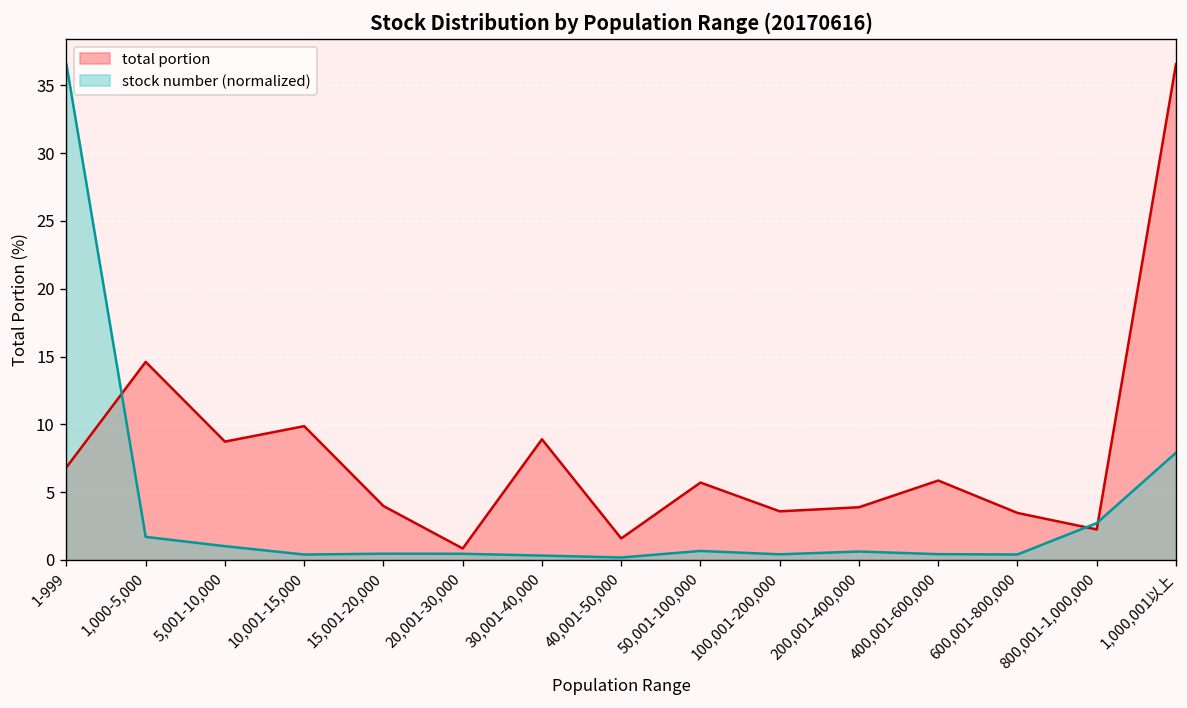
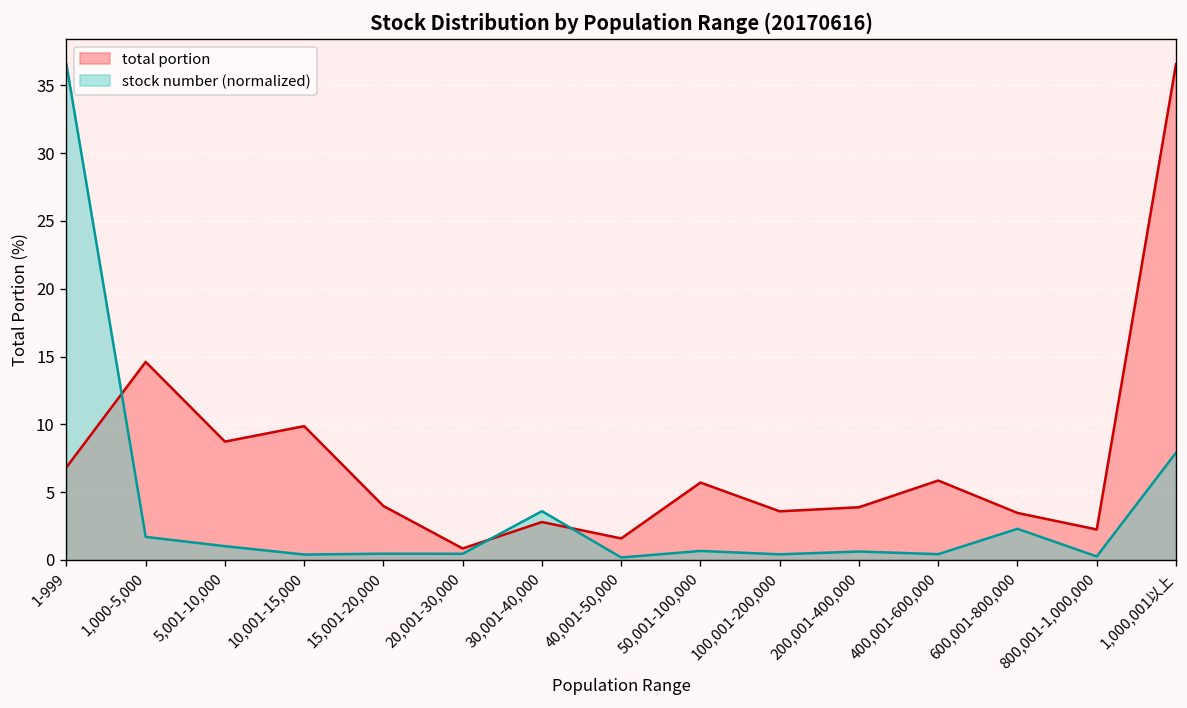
total portion, 30,001-40,000: 8.9 -> 2.8
stock number (normalized), 30,001-40,000: 0.3 -> 3.6
stock number (normalized), 600,001-800,000: 0.4 -> 2.3
stock number (normalized), 800,001-1,000,000: 2.7 -> 0.3
